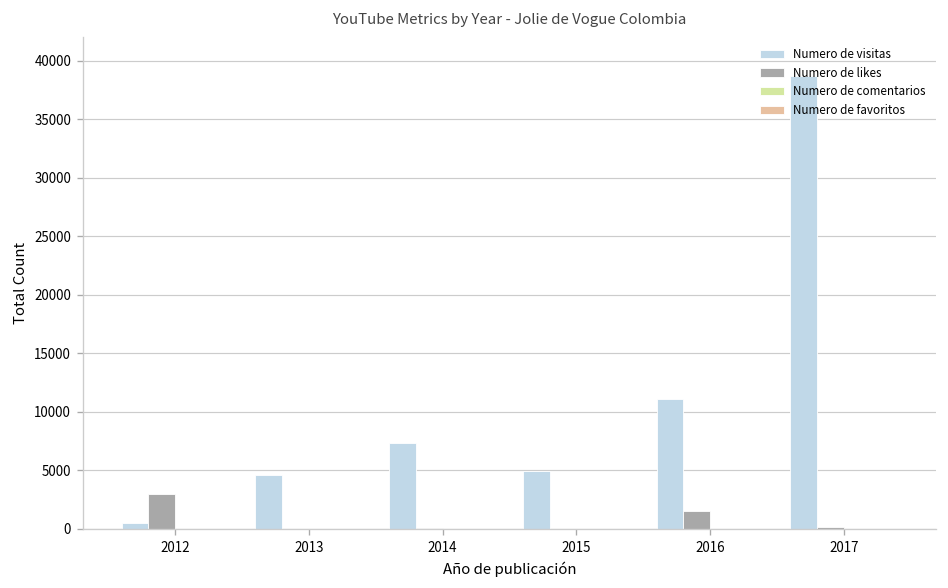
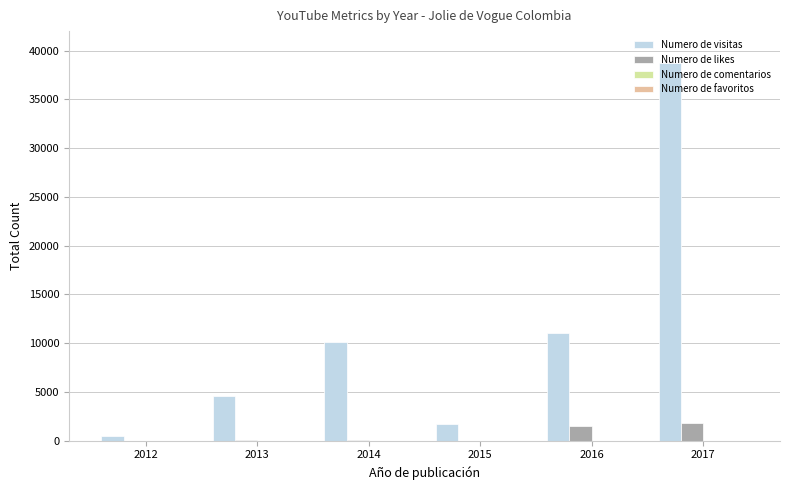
Numero de likes, 2012: 3000 -> 0
Numero de visitas, 2014: 7000 -> 10000
Numero de visitas, 2015: 5000 -> 2000
Numero de likes, 2017: 0 -> 2000
